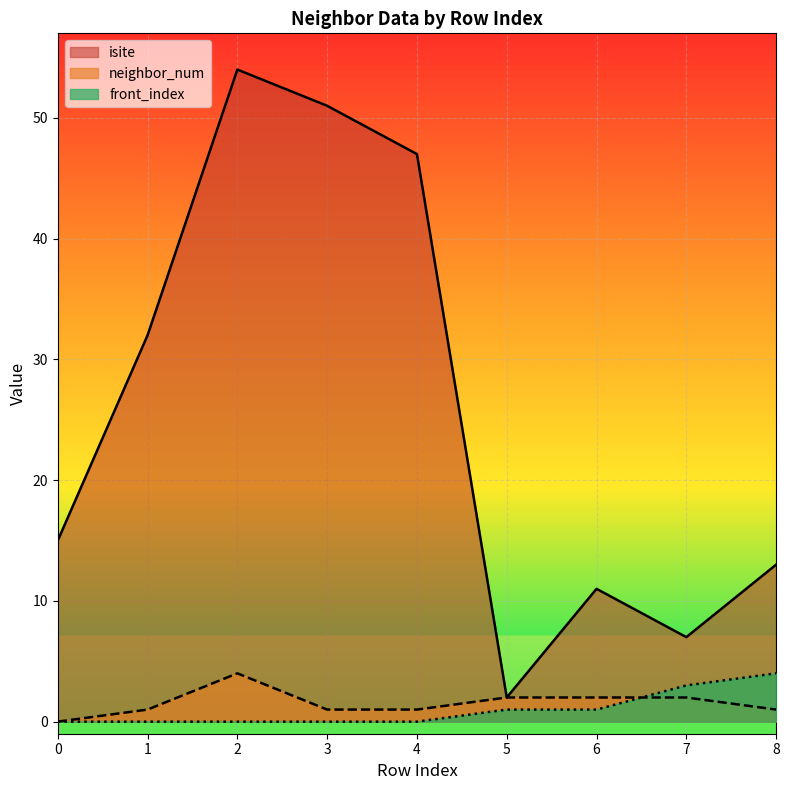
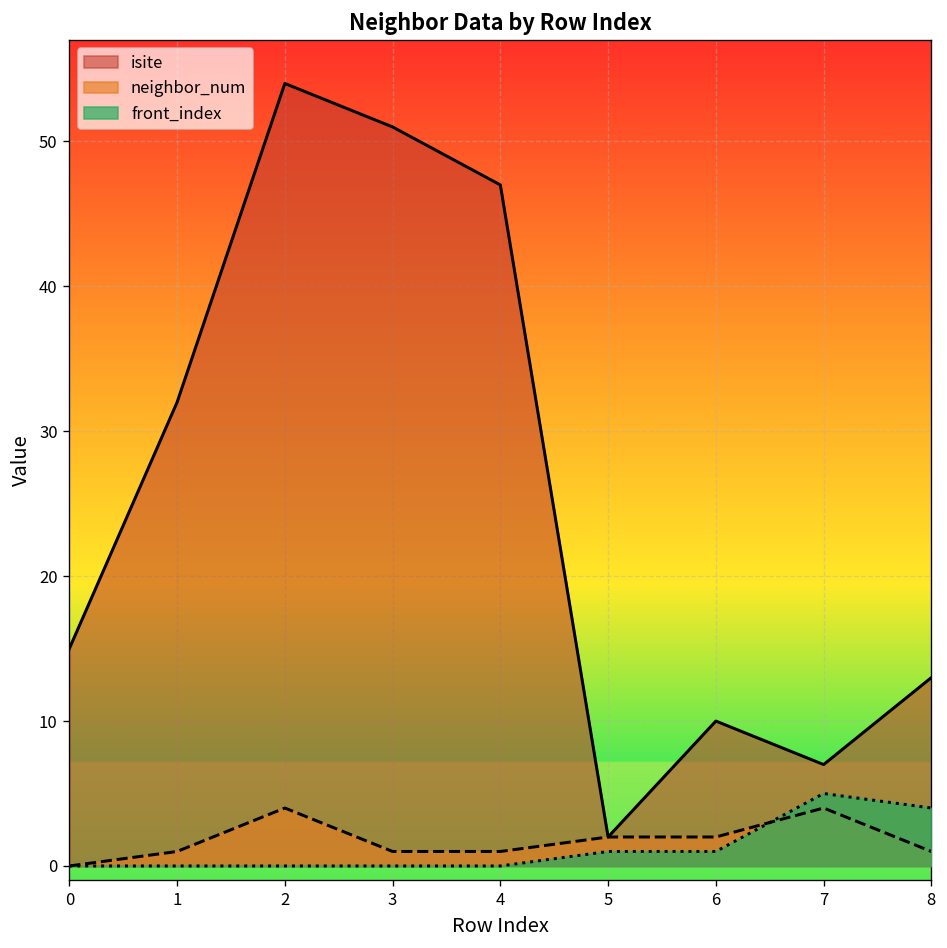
isite, 6: 11 -> 10
neighbor_num, 7: 2 -> 4
front_index, 7: 3 -> 5
